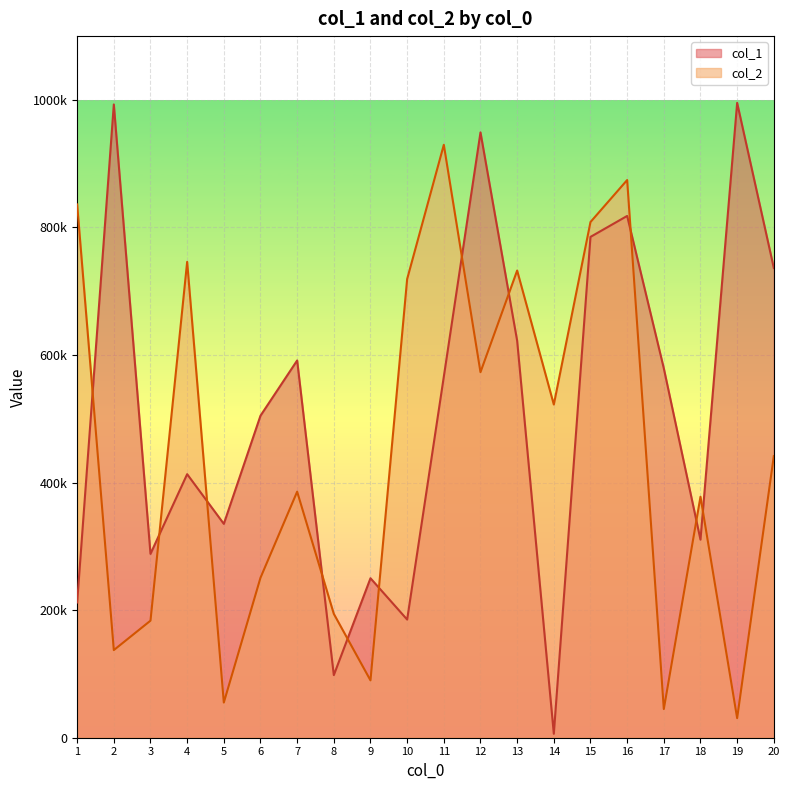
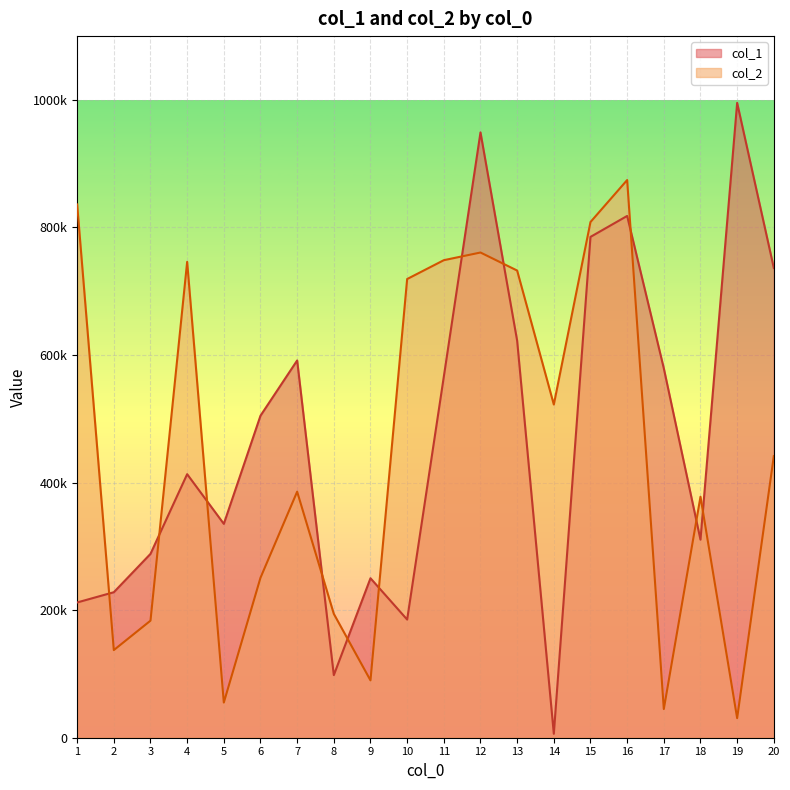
col_1, 2: 990000 -> 230000
col_2, 11: 930000 -> 750000
col_2, 12: 570000 -> 760000
